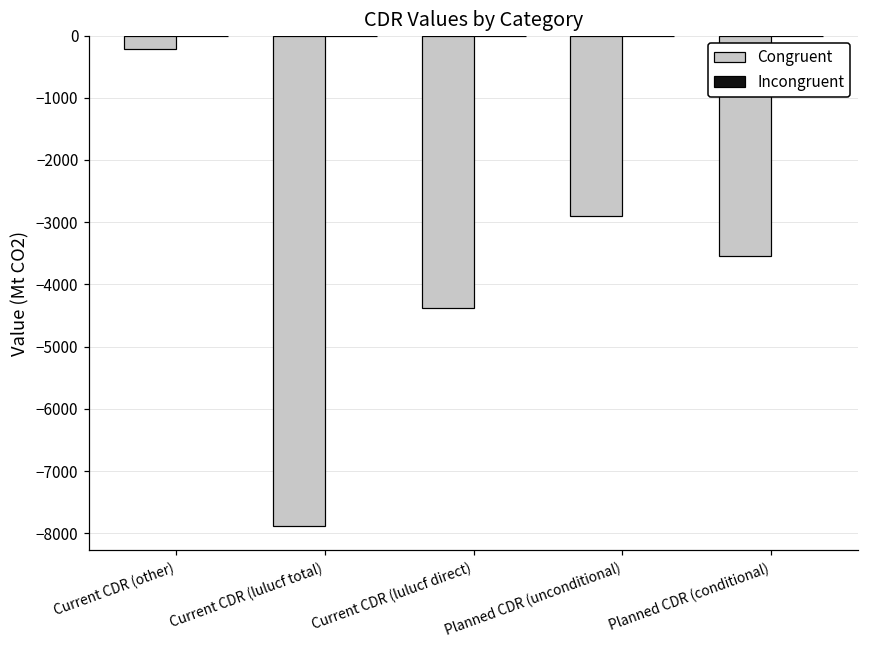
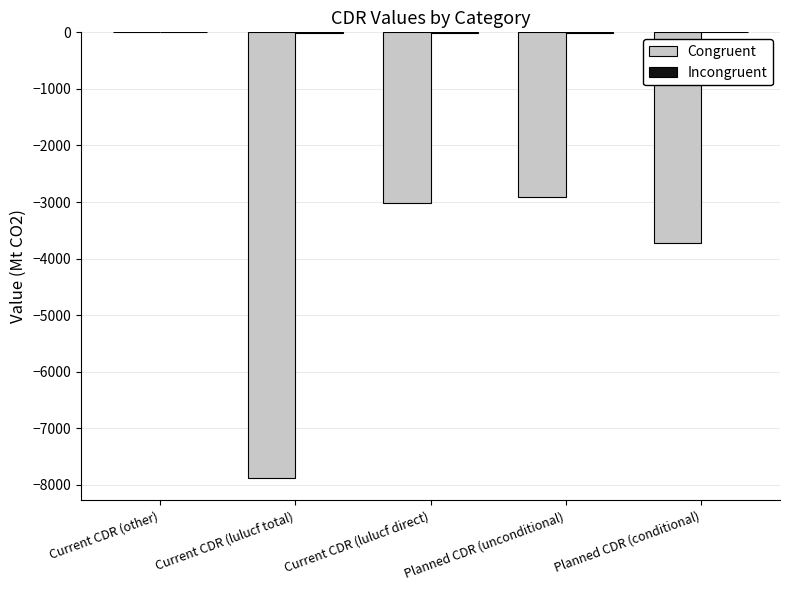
Congruent, Current CDR (other): -200 -> 0
Congruent, Current CDR (lulucf direct): -4400 -> -3000
Congruent, Planned CDR (conditional): -3500 -> -3700
